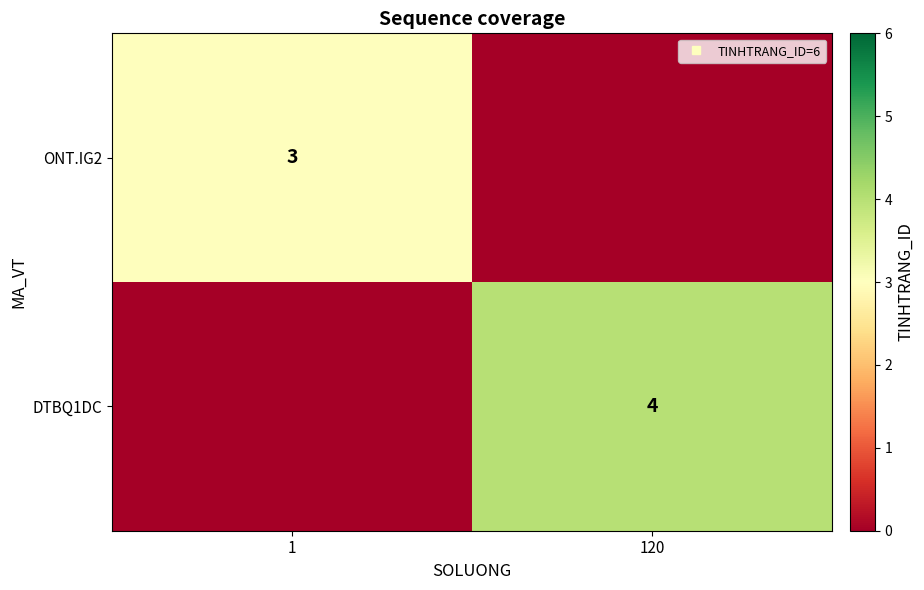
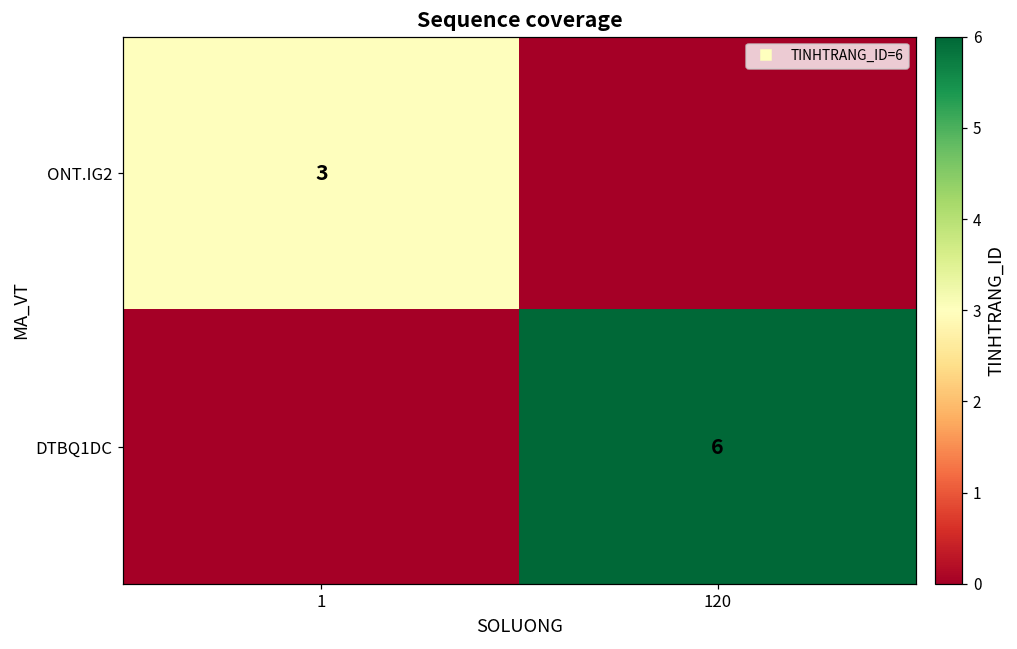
DTBQ1DC, 120: 4 -> 6
